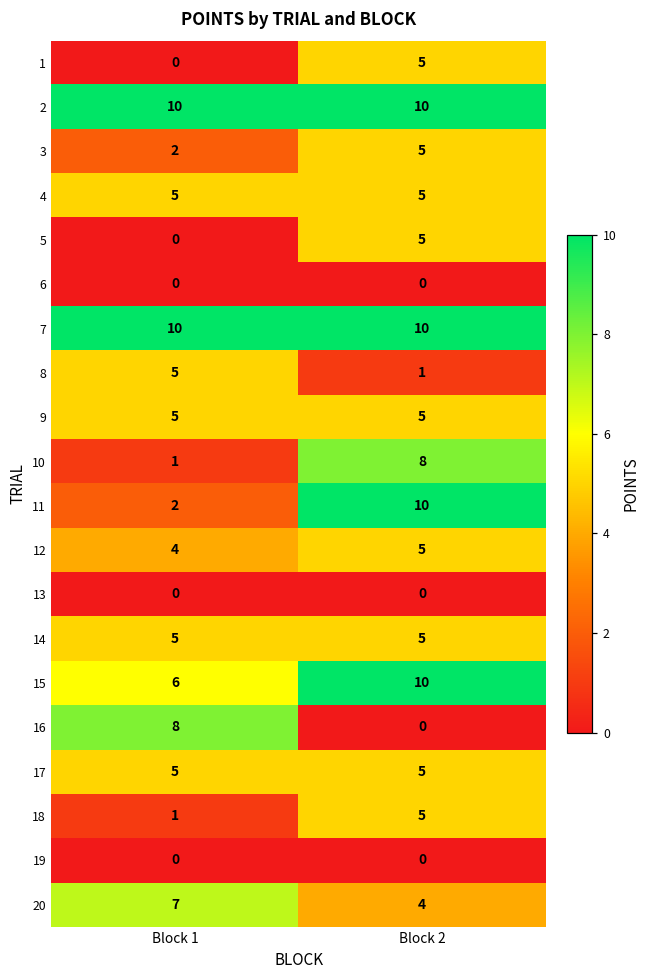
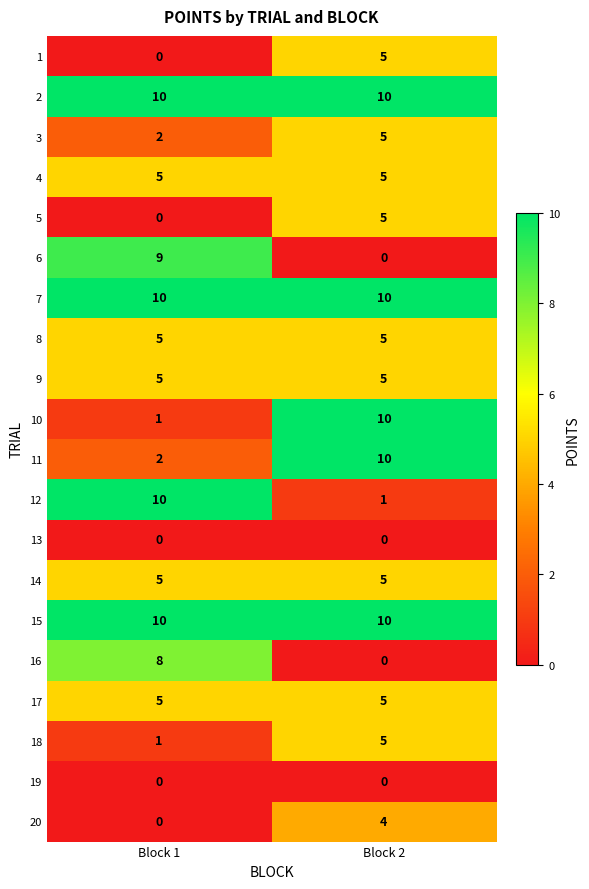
6, Block 1: 0 -> 9
8, Block 2: 1 -> 5
10, Block 2: 8 -> 10
12, Block 1: 4 -> 10
12, Block 2: 5 -> 1
15, Block 1: 6 -> 10
20, Block 1: 7 -> 0
